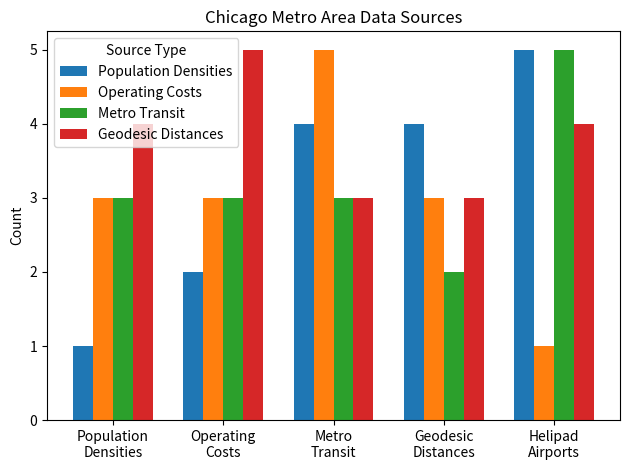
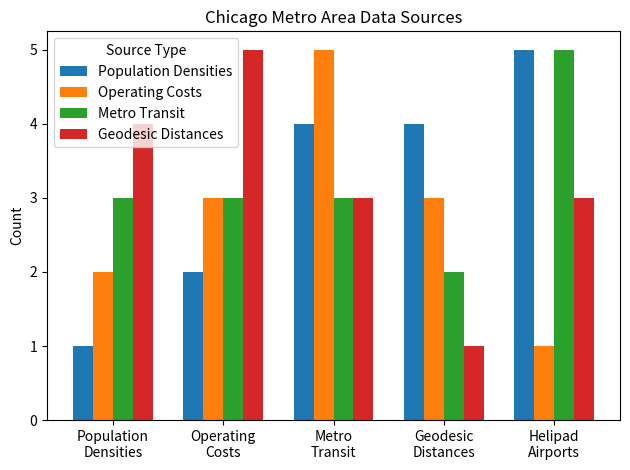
Operating Costs, Population Densities: 3 -> 2
Geodesic Distances, Geodesic Distances: 3 -> 1
Geodesic Distances, Helipad Airports: 4 -> 3
